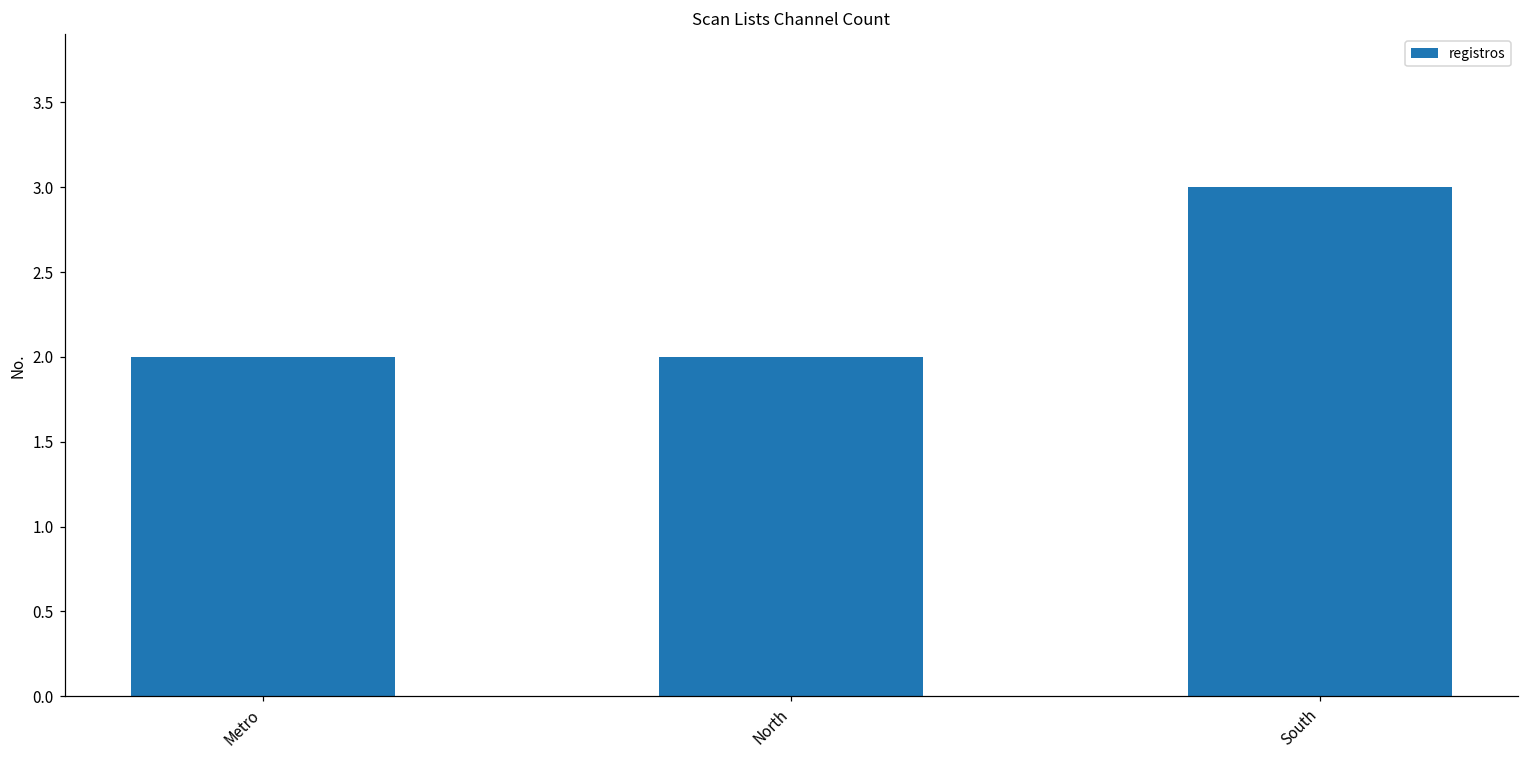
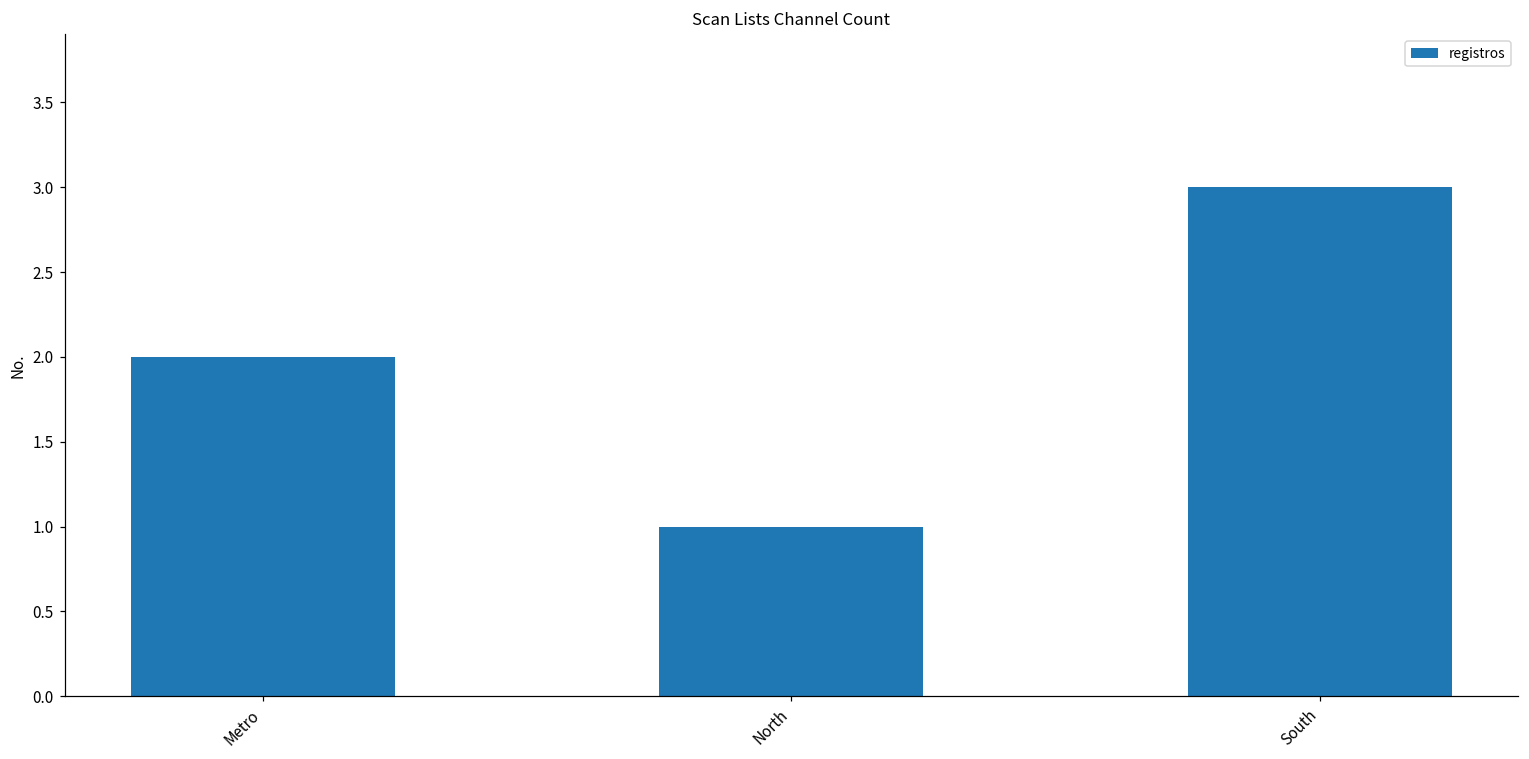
North: 2 -> 1
